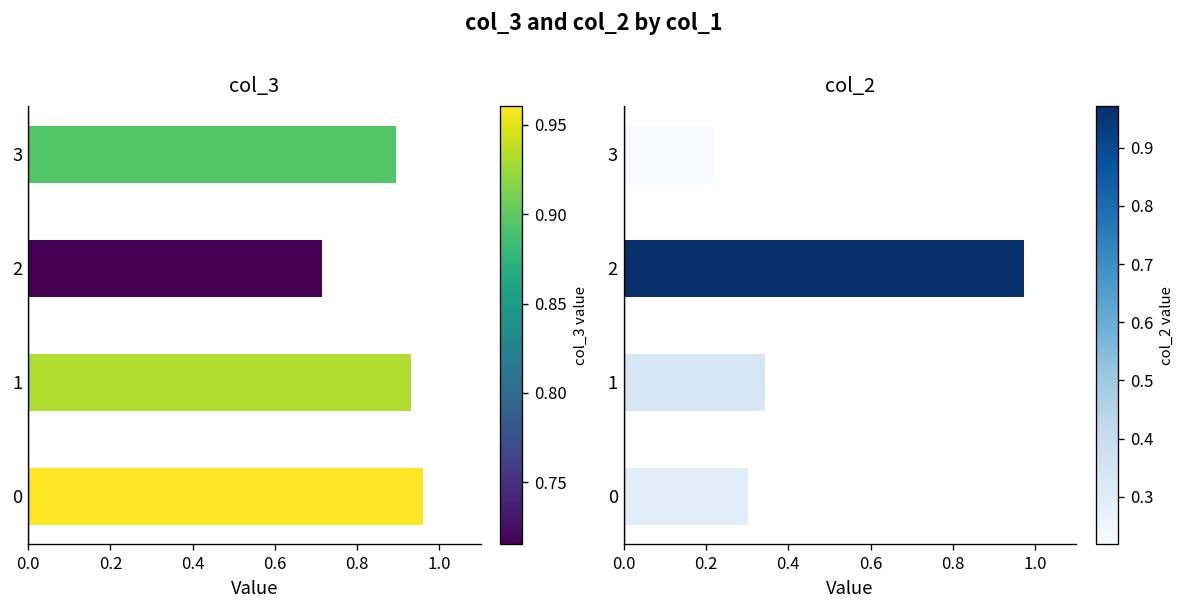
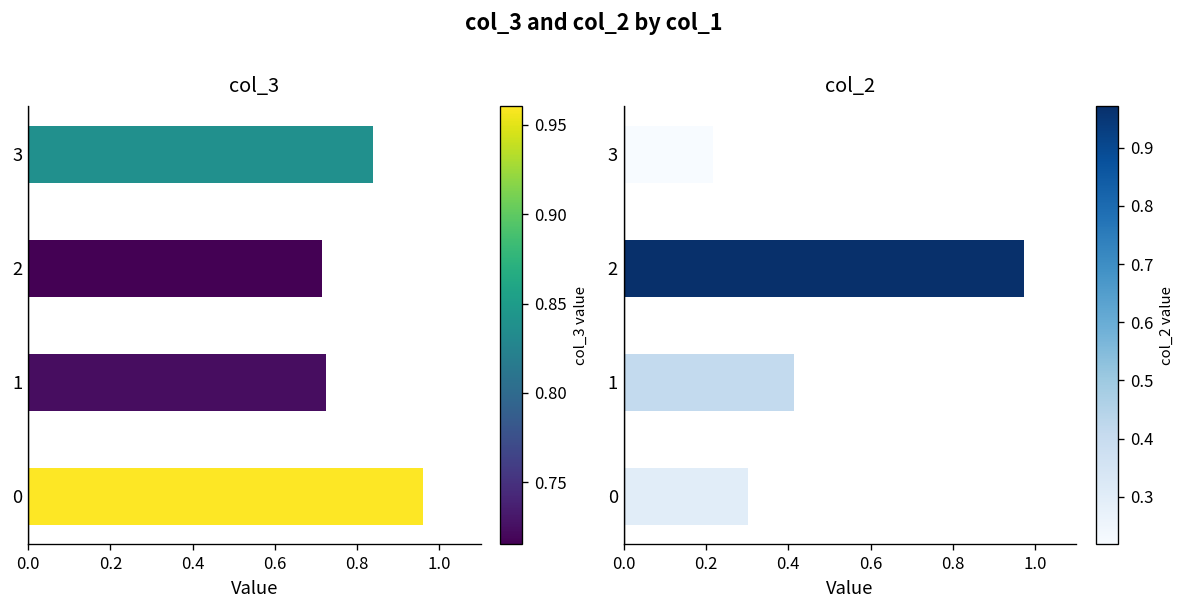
col_3, 3: 0.89 -> 0.84
col_3, 1: 0.93 -> 0.72
col_2, 1: 0.34 -> 0.41
